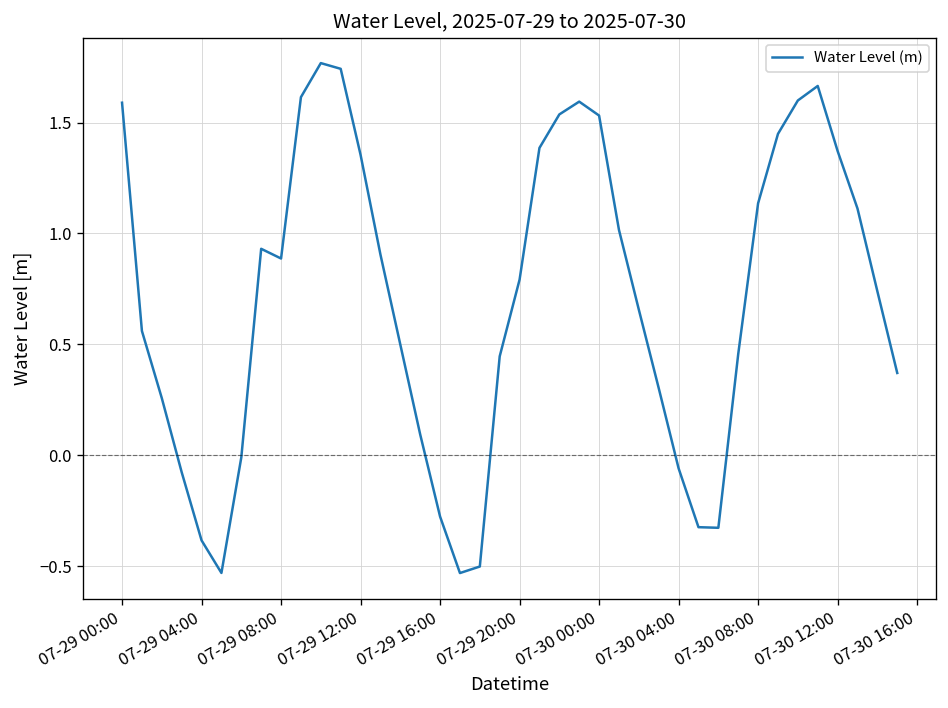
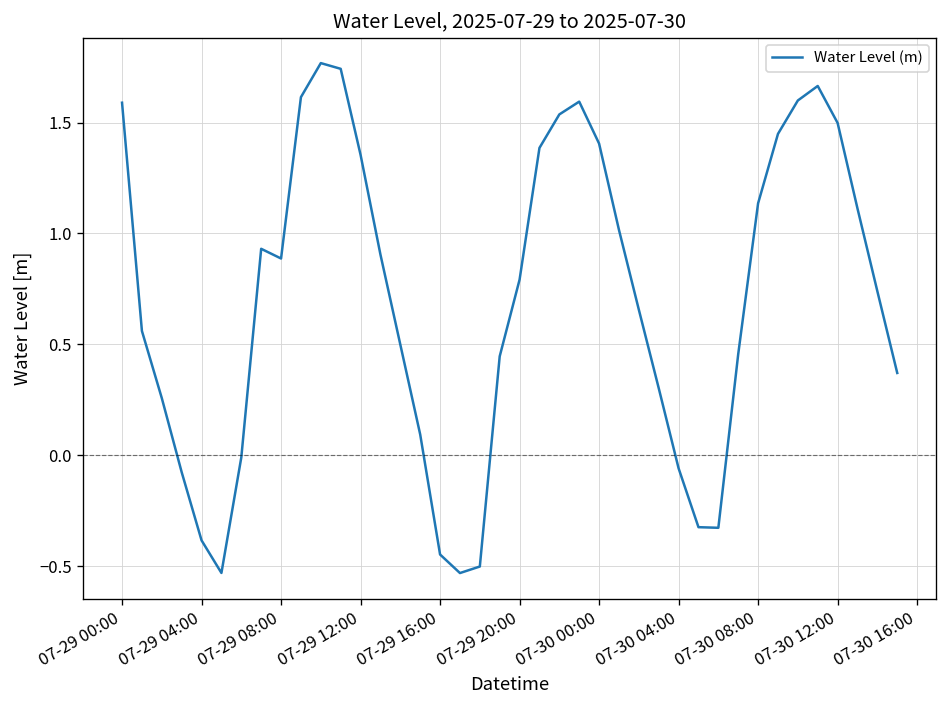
07-29 16:00: -0.28 -> -0.45
07-30 00:00: 1.53 -> 1.40
07-30 12:00: 1.37 -> 1.50
